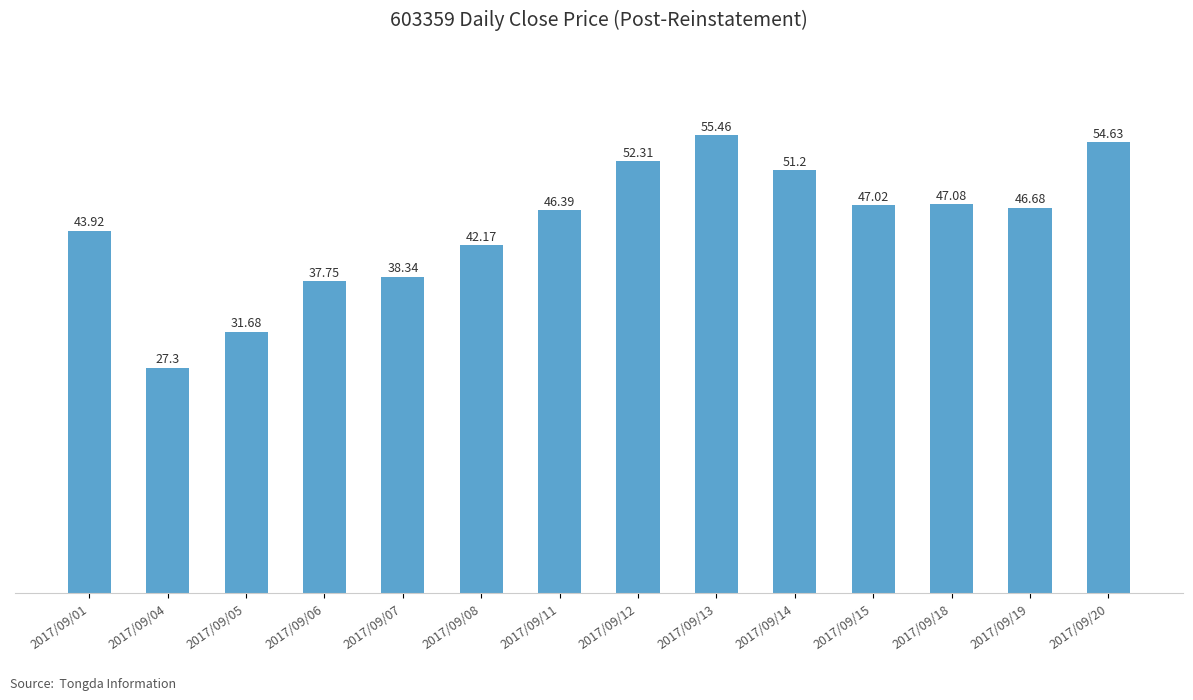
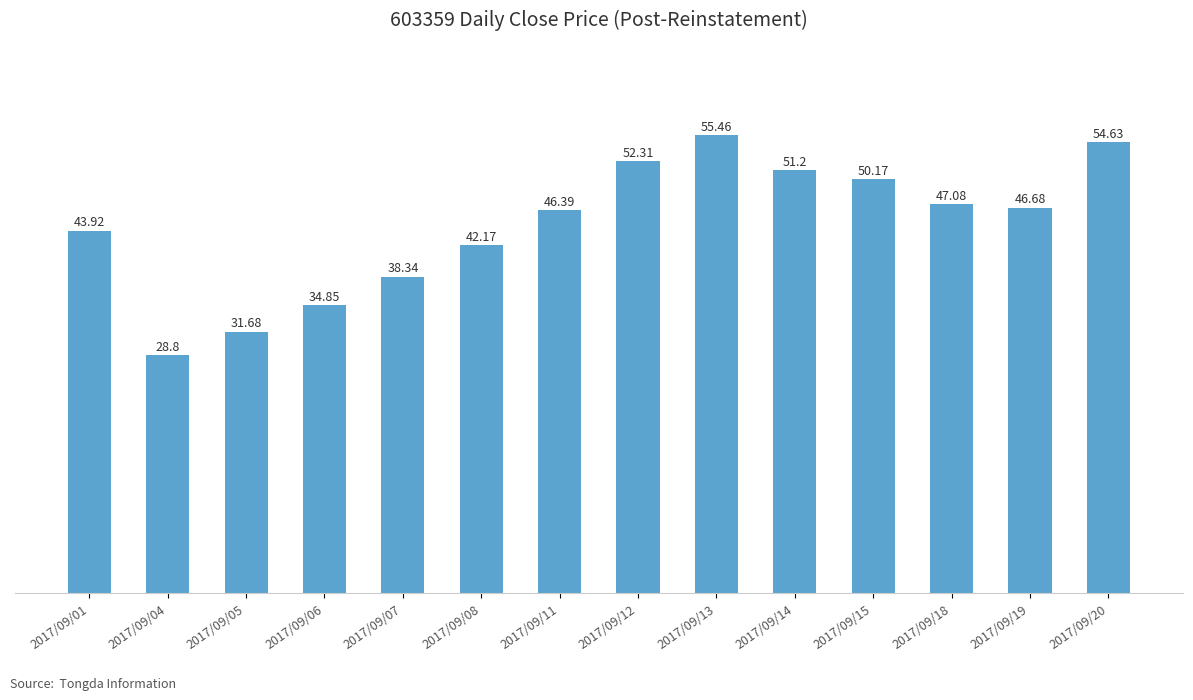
2017/09/04: 27.3 -> 28.8
2017/09/06: 37.75 -> 34.85
2017/09/15: 47.02 -> 50.17
